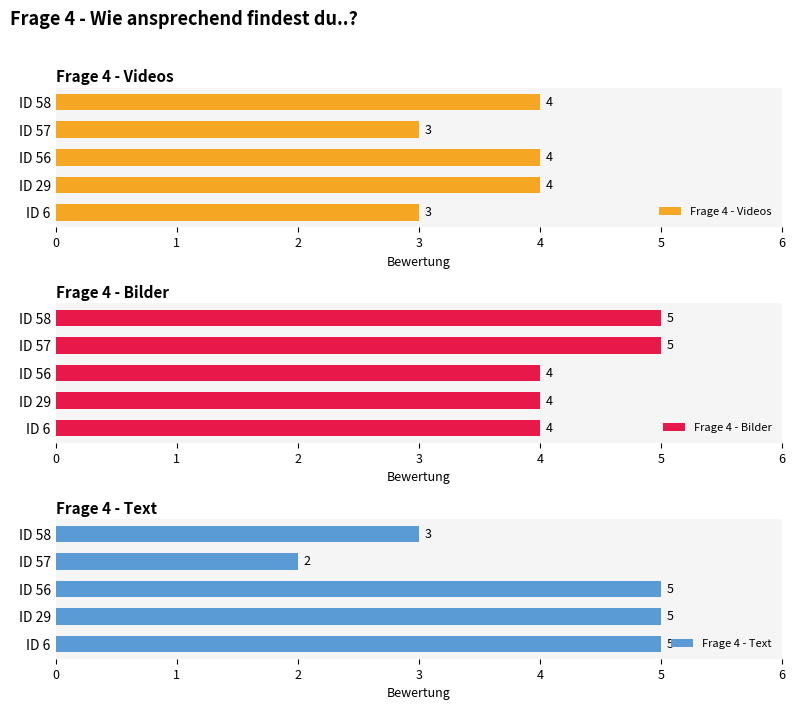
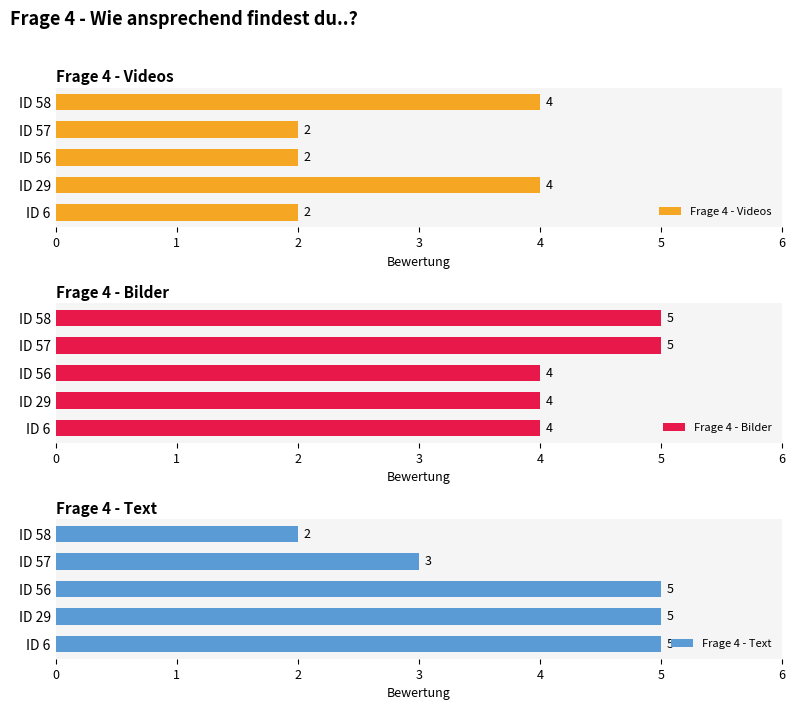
Frage 4 - Videos, ID 57: 3 -> 2
Frage 4 - Videos, ID 56: 4 -> 2
Frage 4 - Videos, ID 6: 3 -> 2
Frage 4 - Text, ID 58: 3 -> 2
Frage 4 - Text, ID 57: 2 -> 3
